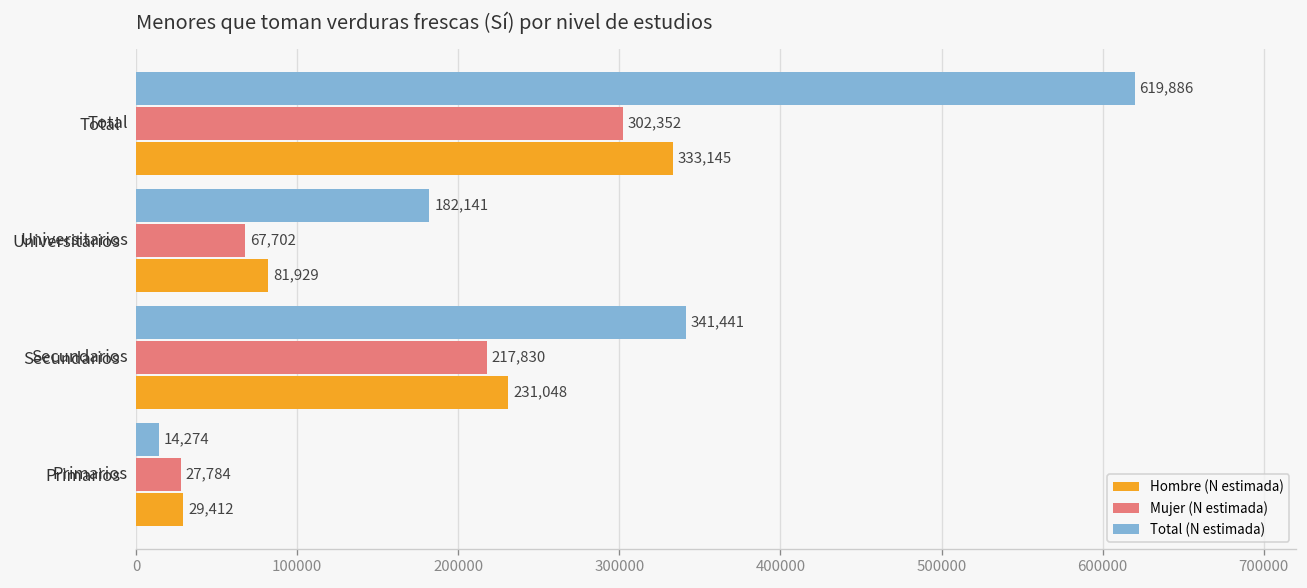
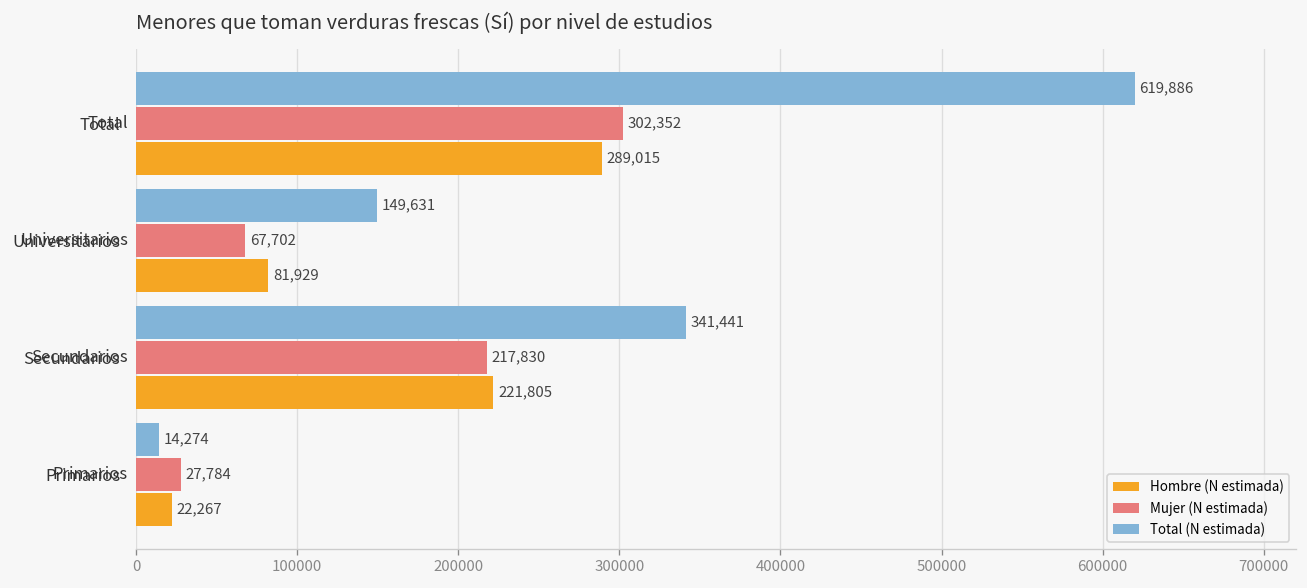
Hombre (N estimada), Total: 333,145 -> 289,015
Total (N estimada), Universitarios: 182,141 -> 149,631
Hombre (N estimada), Secundarios: 231,048 -> 221,805
Hombre (N estimada), Primarios: 29,412 -> 22,267
